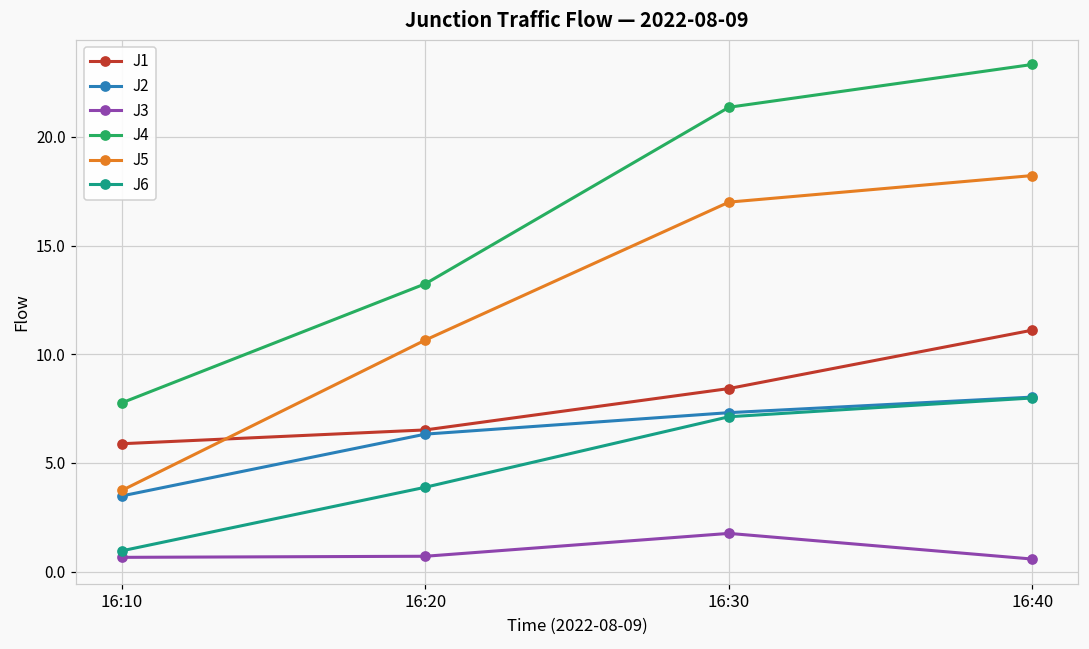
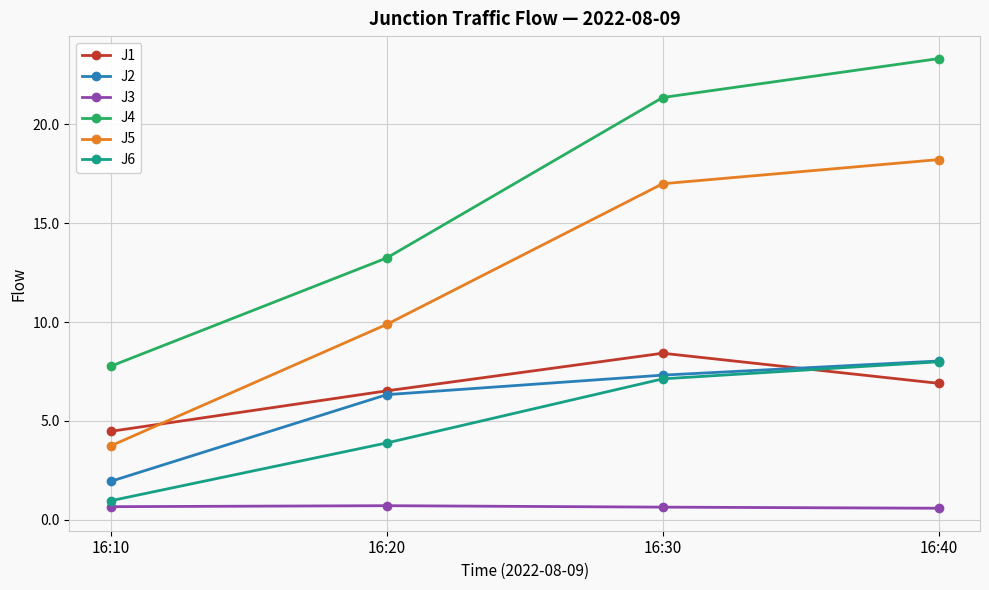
J1, 16:10: 5.9 -> 4.5
J2, 16:10: 3.5 -> 1.9
J5, 16:20: 10.7 -> 9.9
J3, 16:30: 1.8 -> 0.6
J1, 16:40: 11.1 -> 6.9
